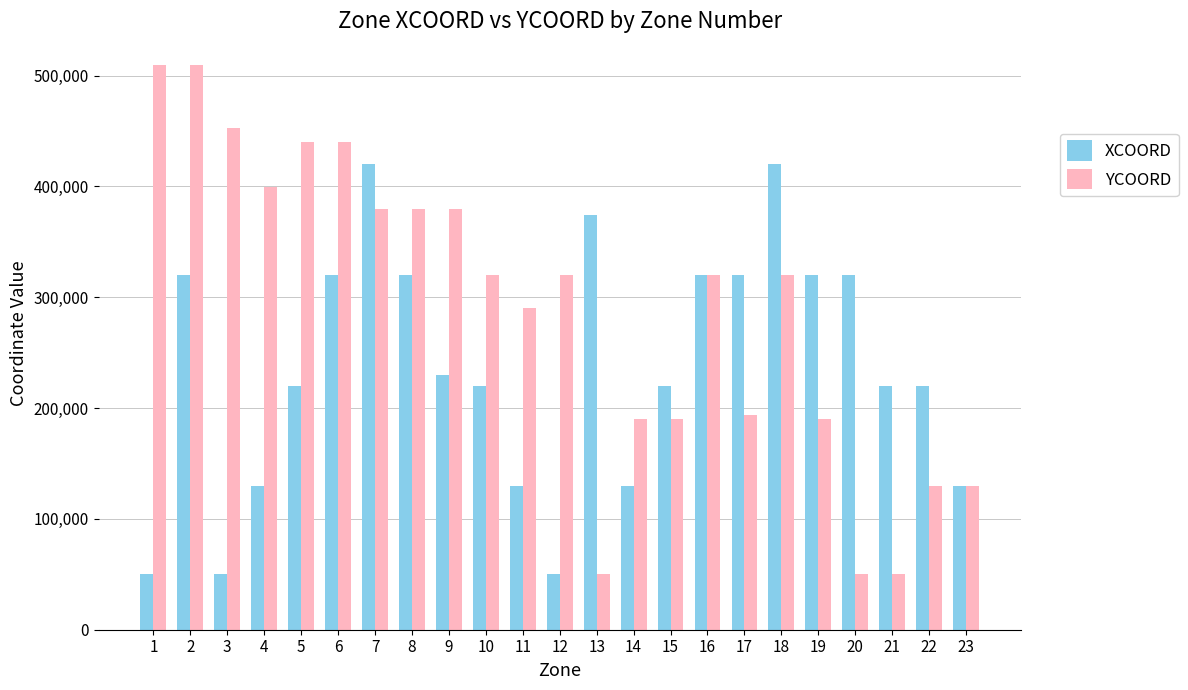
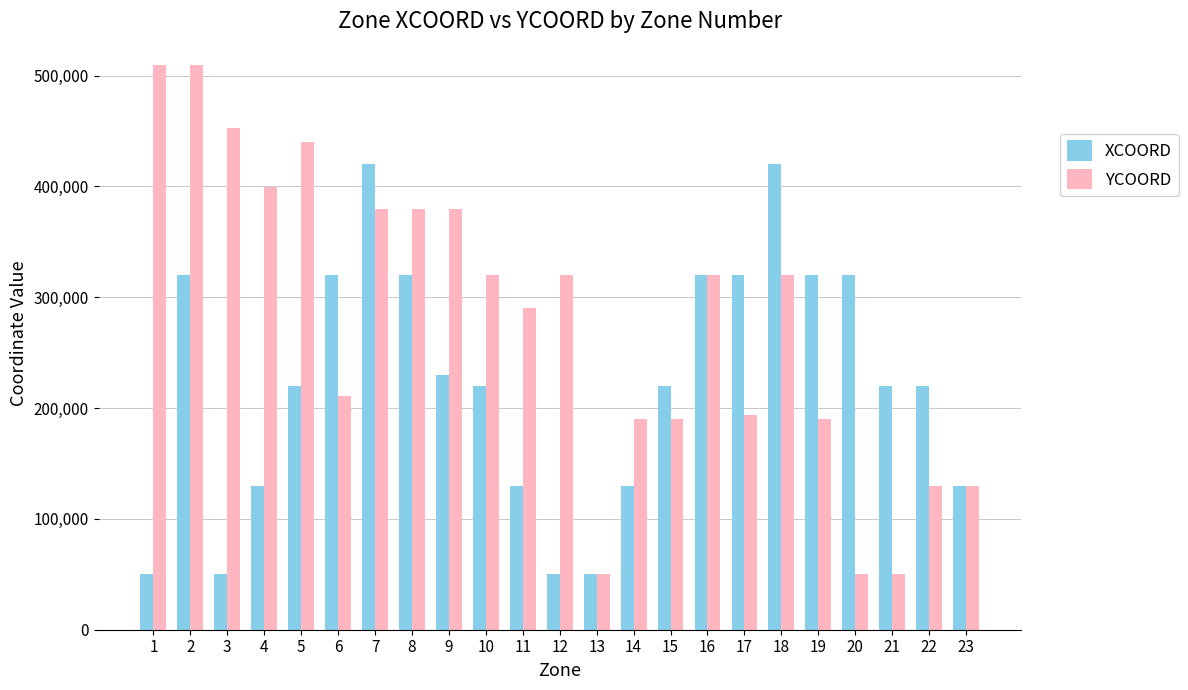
YCOORD, 6: 440,000 -> 211,000
XCOORD, 13: 375,000 -> 50,000
